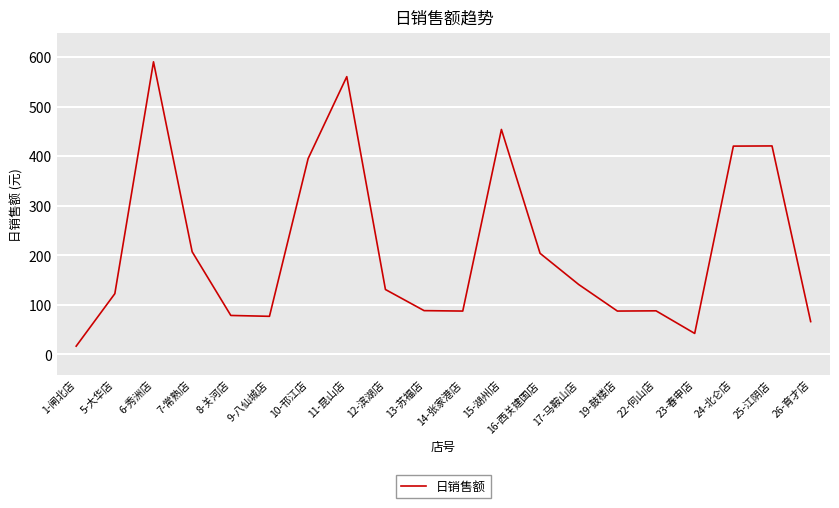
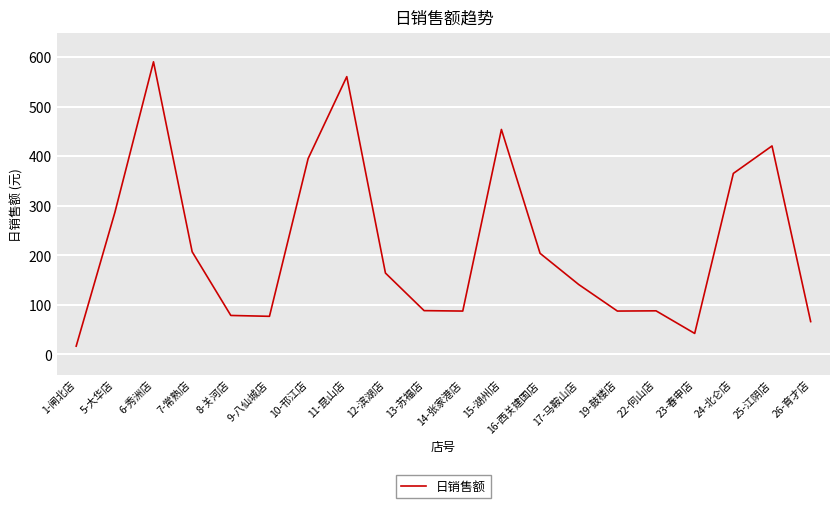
5-大华店: 120 -> 290
12-滨湖店: 130 -> 160
24-北仑店: 420 -> 370
